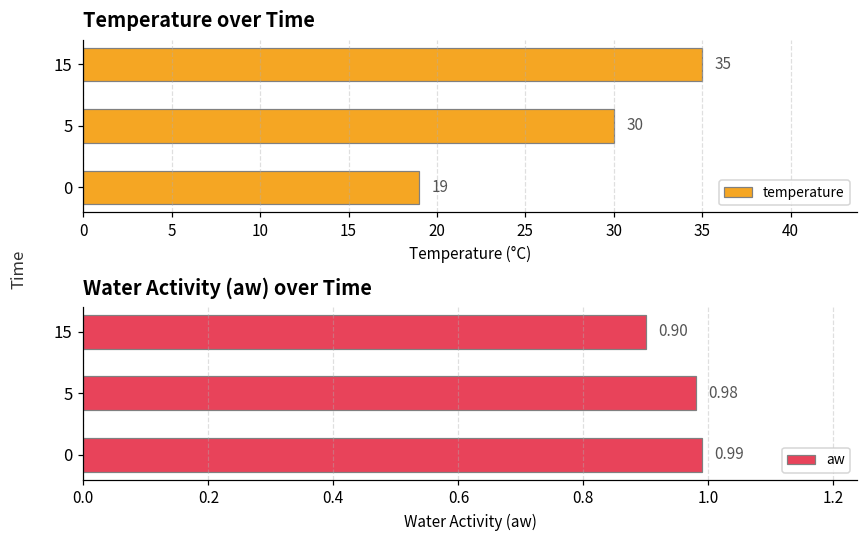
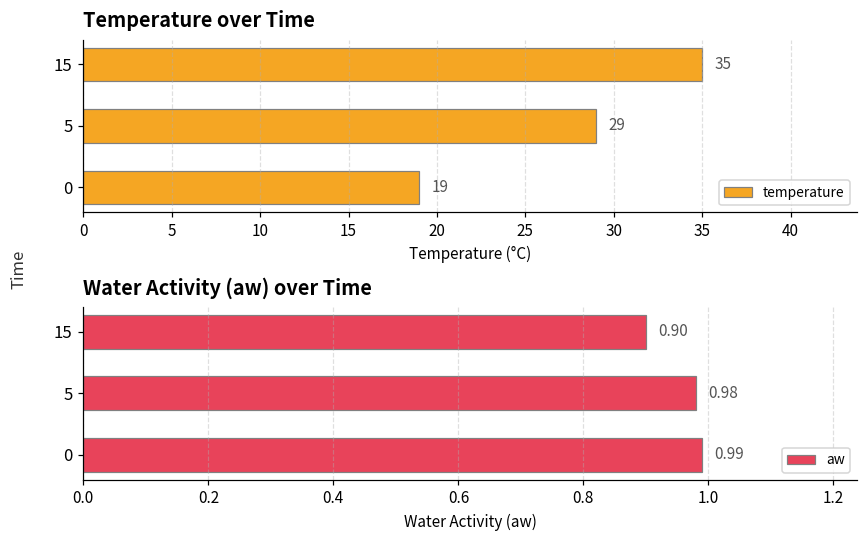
Temperature over Time, 5: 30 -> 29
